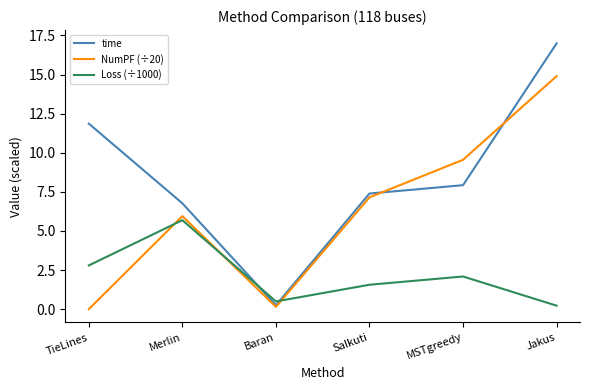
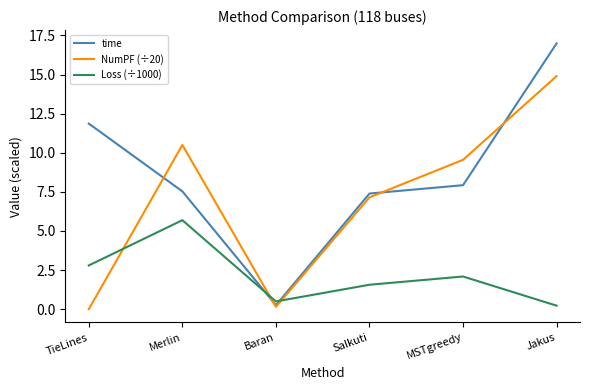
time, Merlin: 6.8 -> 7.5
NumPF (÷20), Merlin: 6.0 -> 10.5
